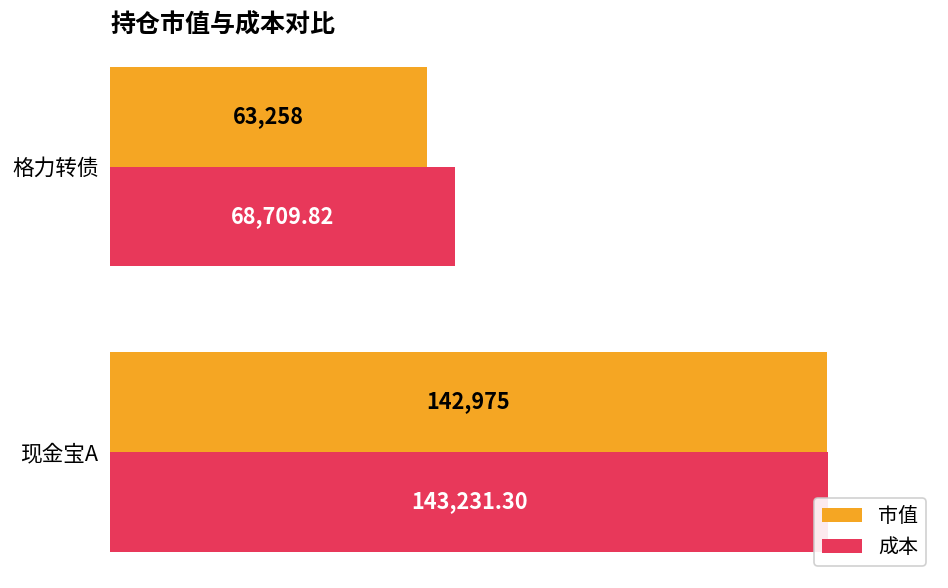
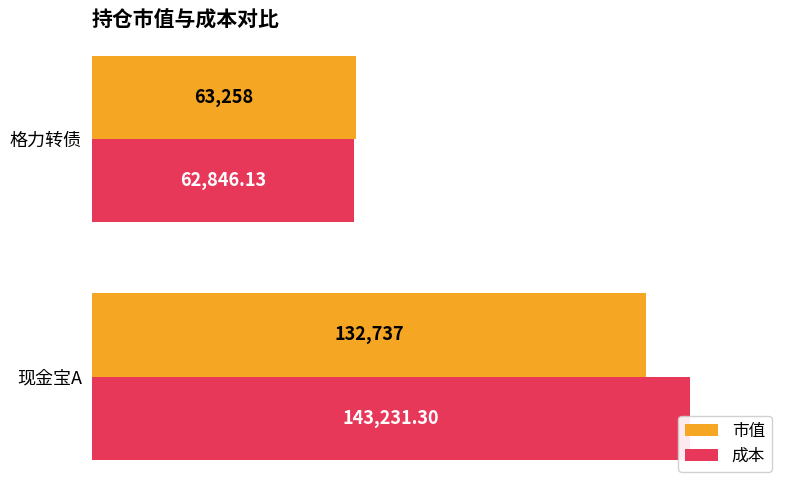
成本, 格力转债: 68,709.82 -> 62,846.13
市值, 现金宝A: 142,975 -> 132,737
